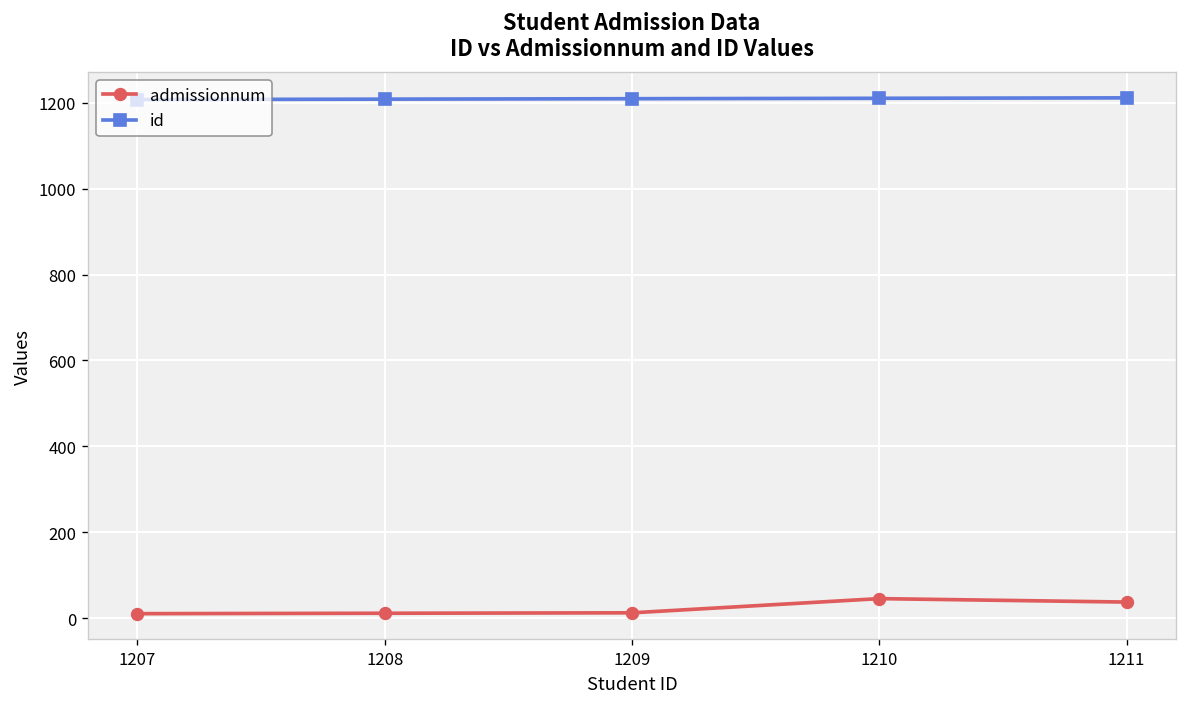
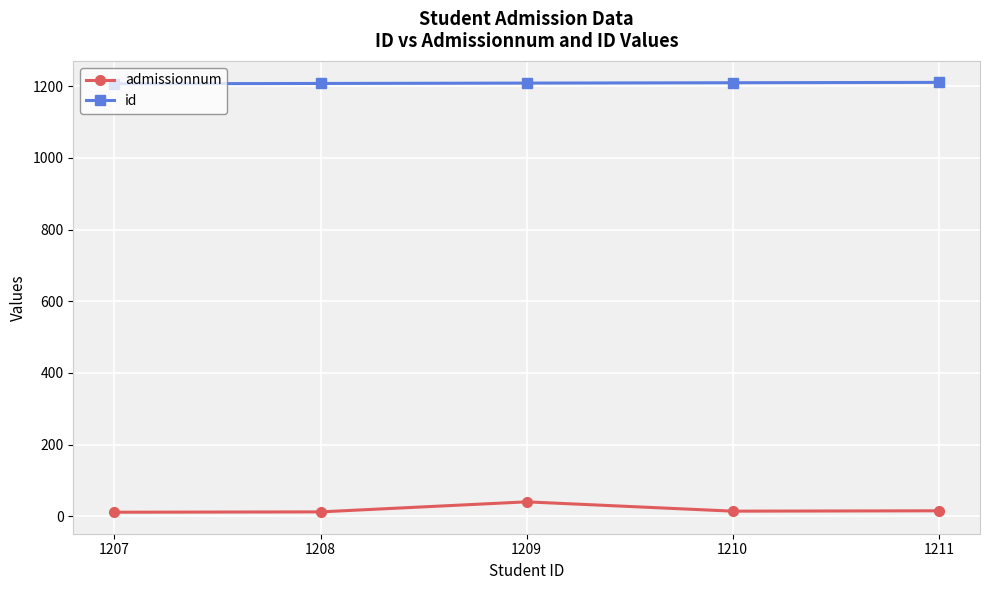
admissionnum, 1209: 10 -> 40
admissionnum, 1210: 50 -> 10
admissionnum, 1211: 40 -> 20
